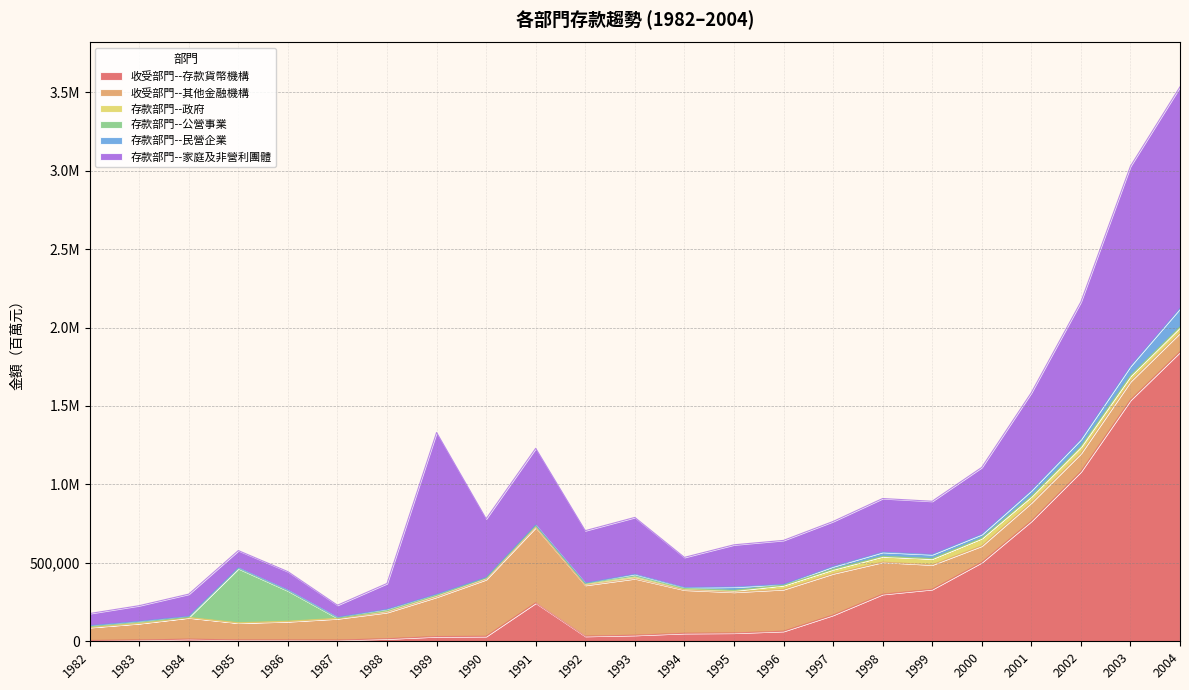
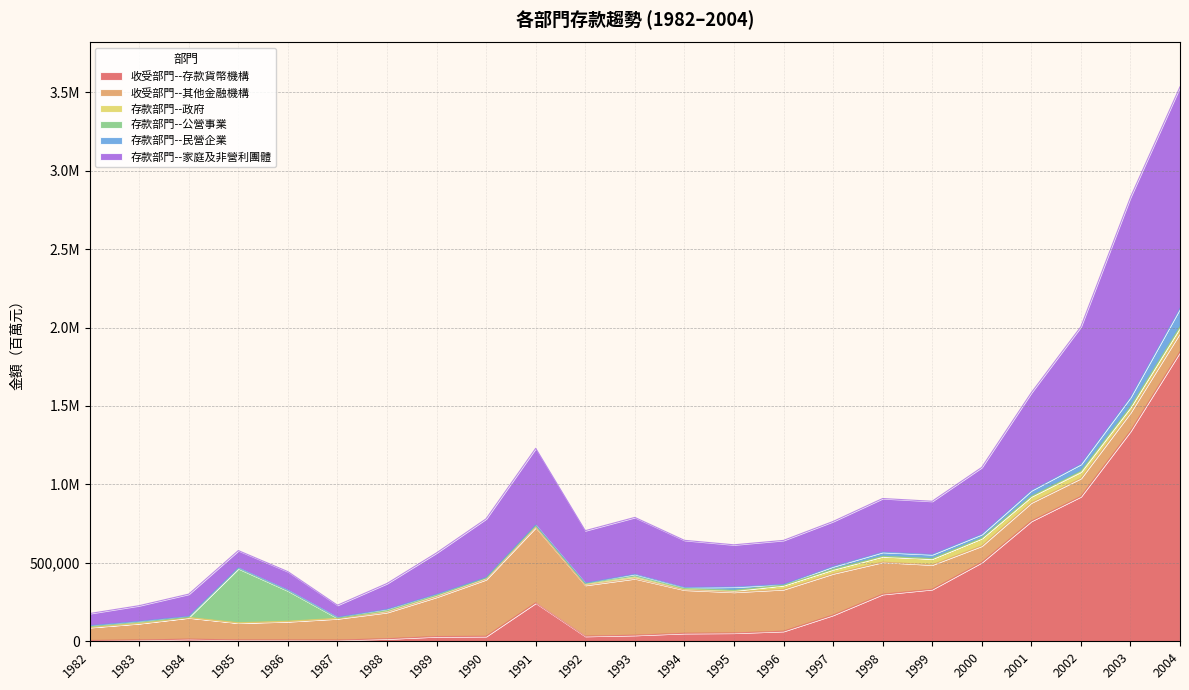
存款部門--家庭及非營利團體, 1989: 1,030,000 -> 260,000
存款部門--家庭及非營利團體, 1994: 190,000 -> 300,000
收受部門--存款貨幣機構, 2002: 1,080,000 -> 920,000
收受部門--存款貨幣機構, 2003: 1,540,000 -> 1,340,000
